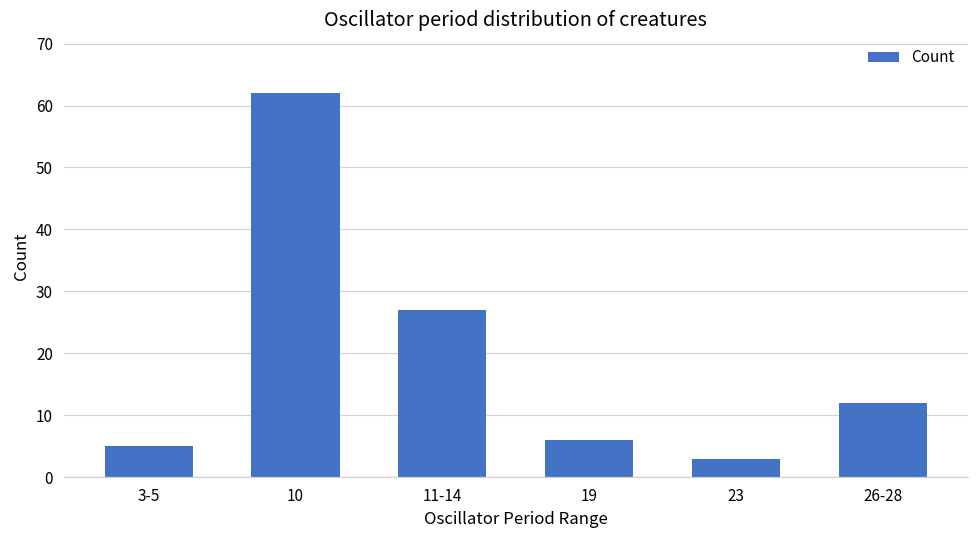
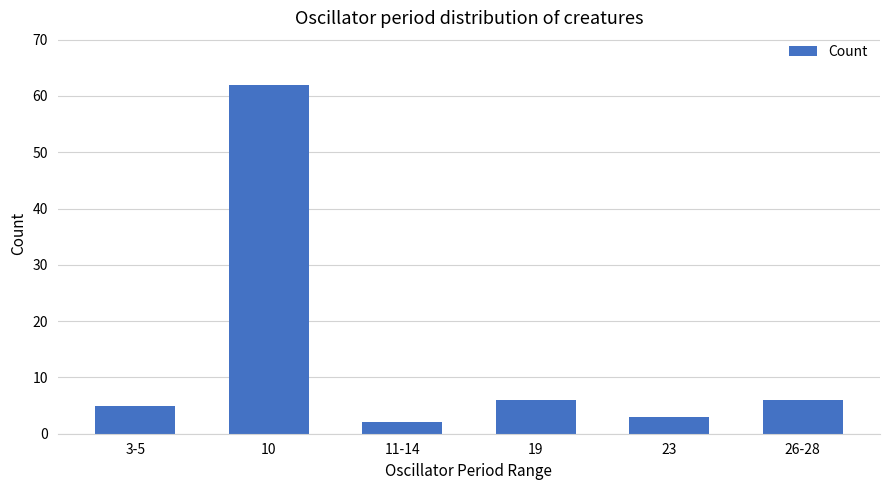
11-14: 27 -> 2
26-28: 12 -> 6
